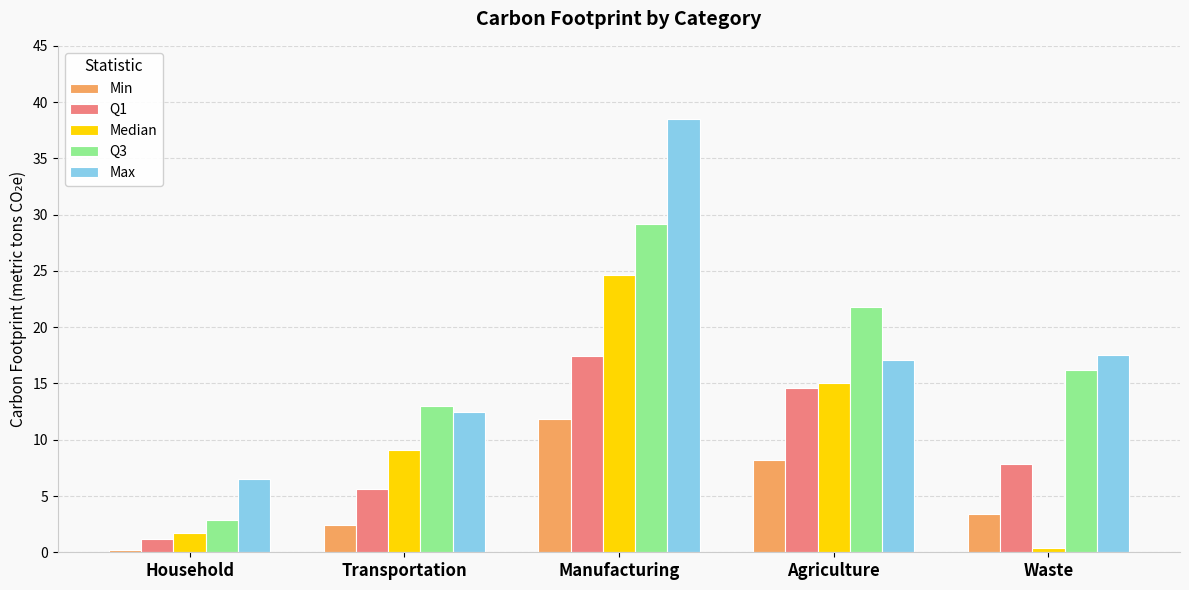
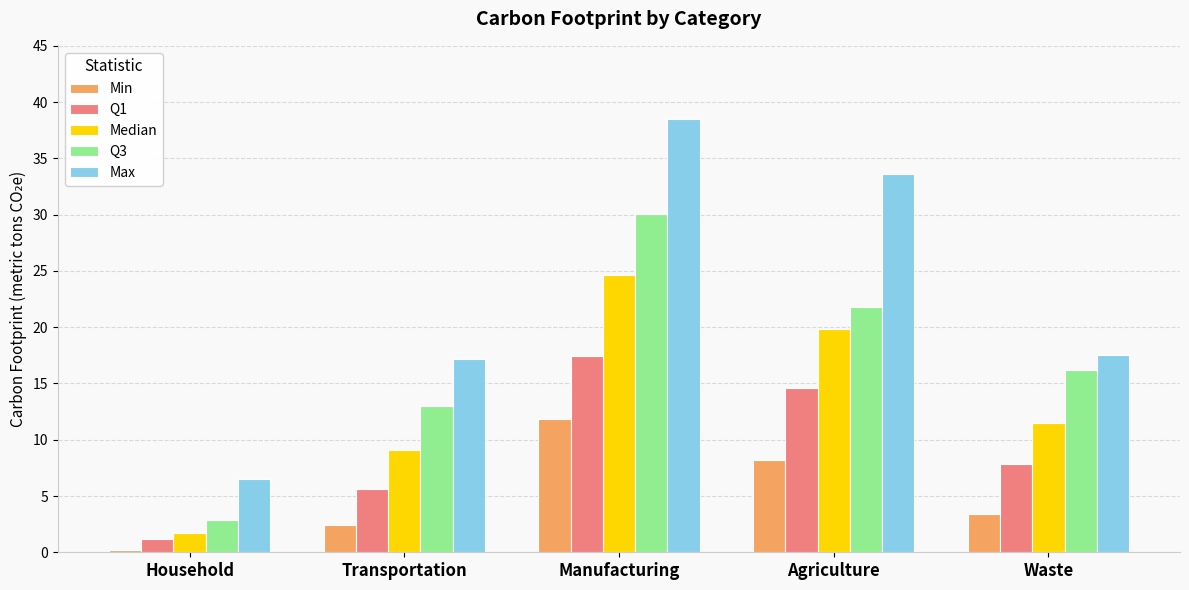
Max, Transportation: 12.5 -> 17.2
Q3, Manufacturing: 29.2 -> 30.1
Median, Agriculture: 15.0 -> 19.8
Max, Agriculture: 17.1 -> 33.6
Median, Waste: 0.4 -> 11.5
